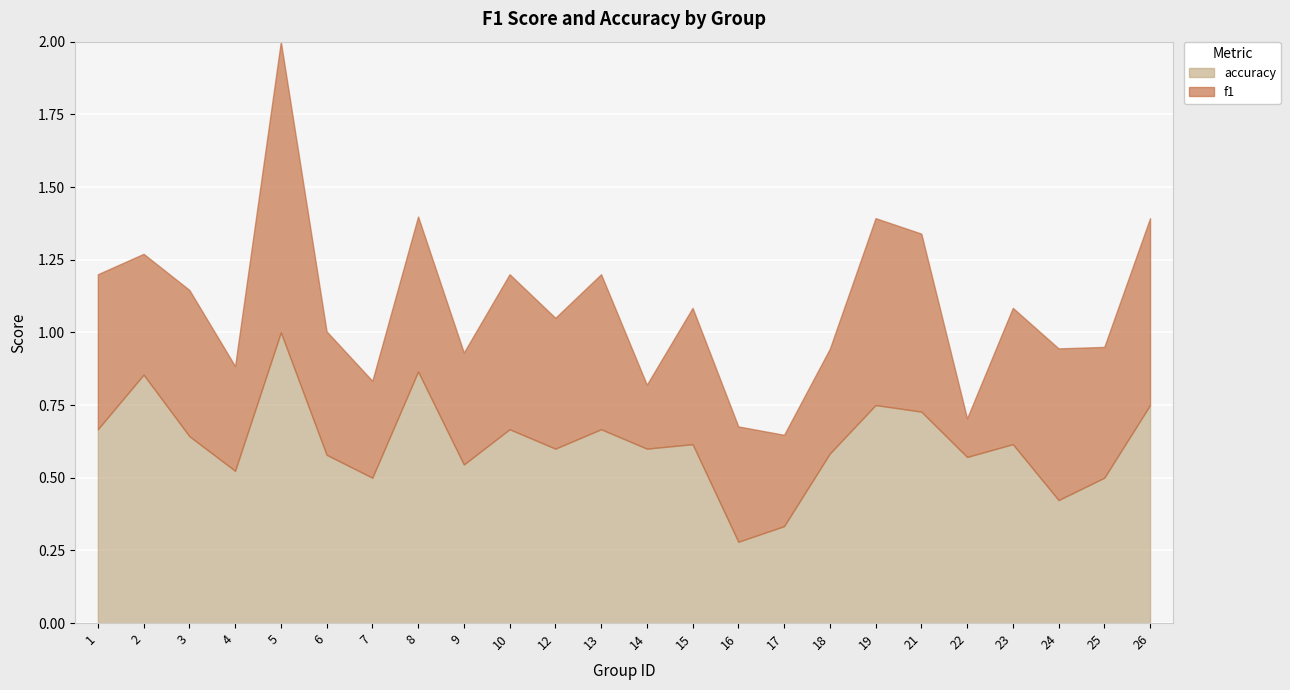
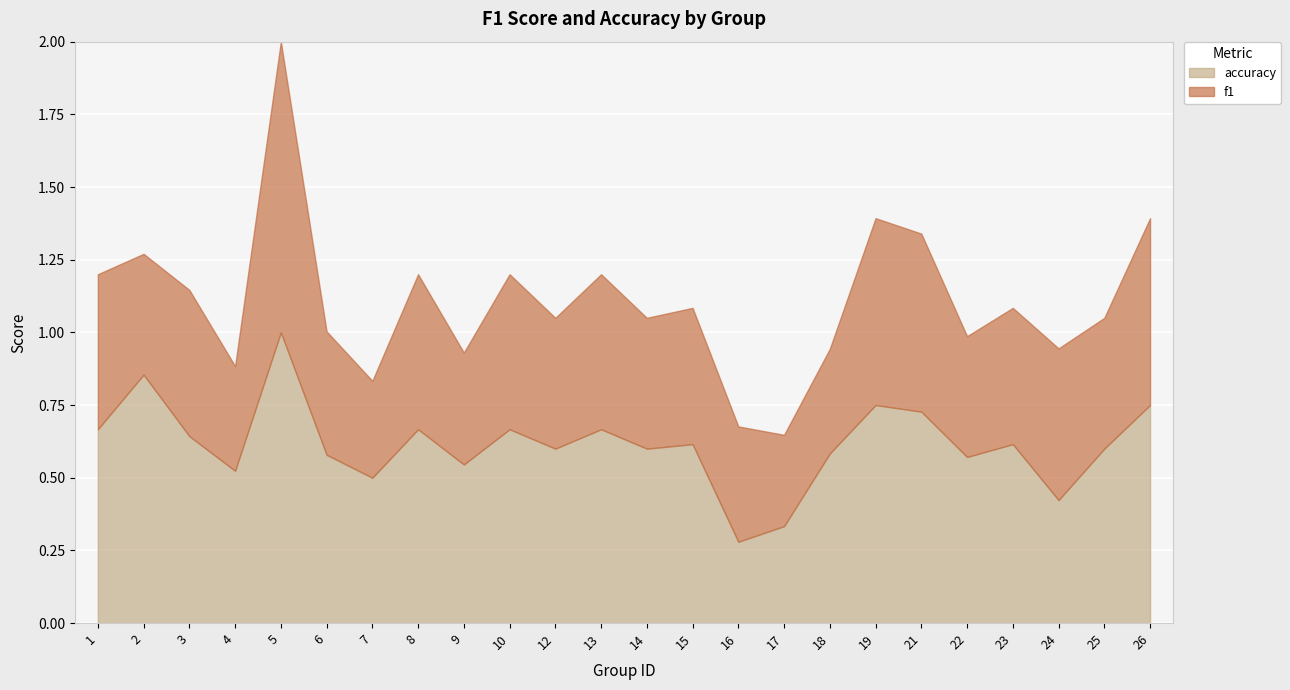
accuracy, 8: 0.87 -> 0.67
f1, 14: 0.22 -> 0.45
f1, 22: 0.13 -> 0.42
accuracy, 25: 0.5 -> 0.6
